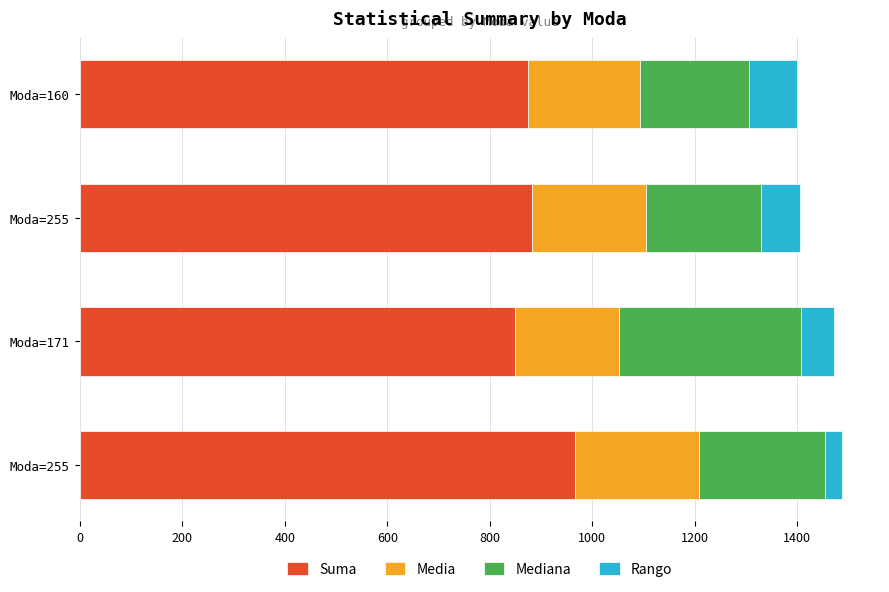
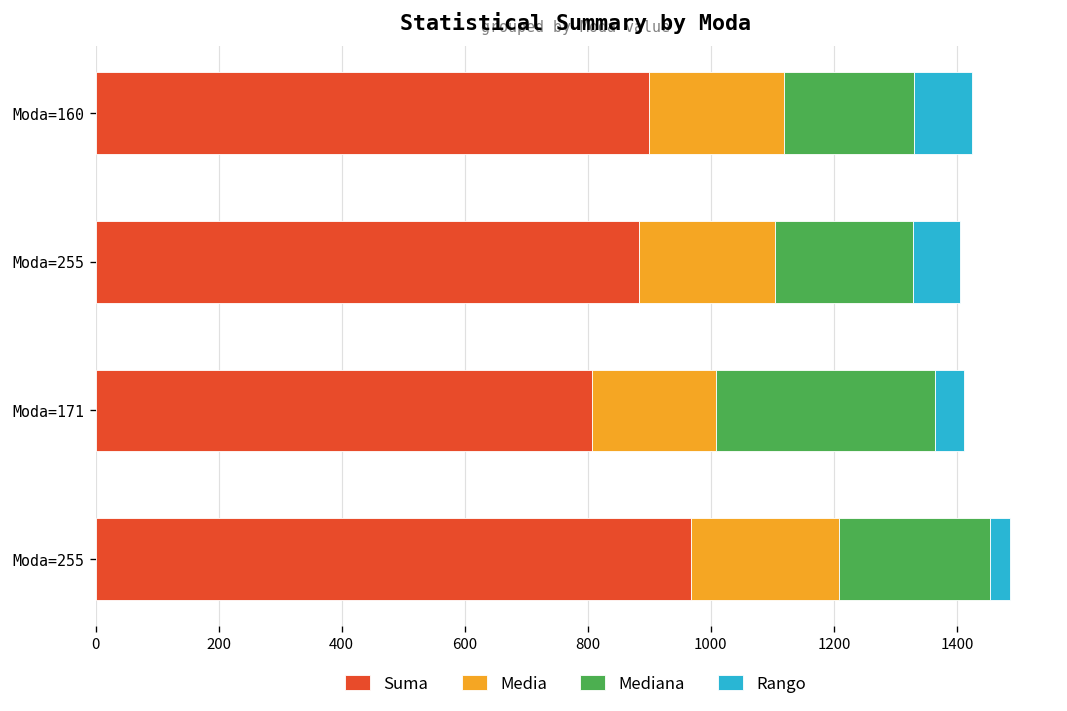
Suma, Moda=160: 880 -> 900
Suma, Moda=171: 850 -> 810
Rango, Moda=171: 60 -> 50
